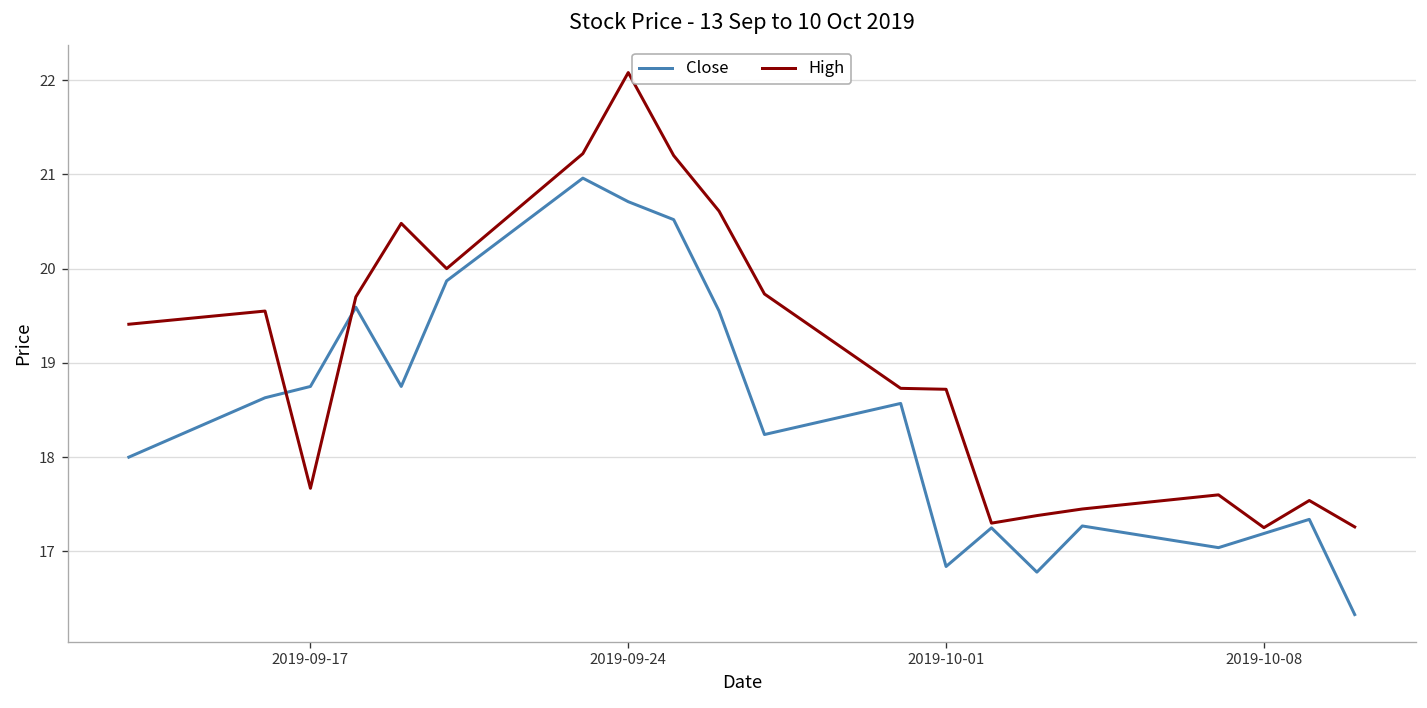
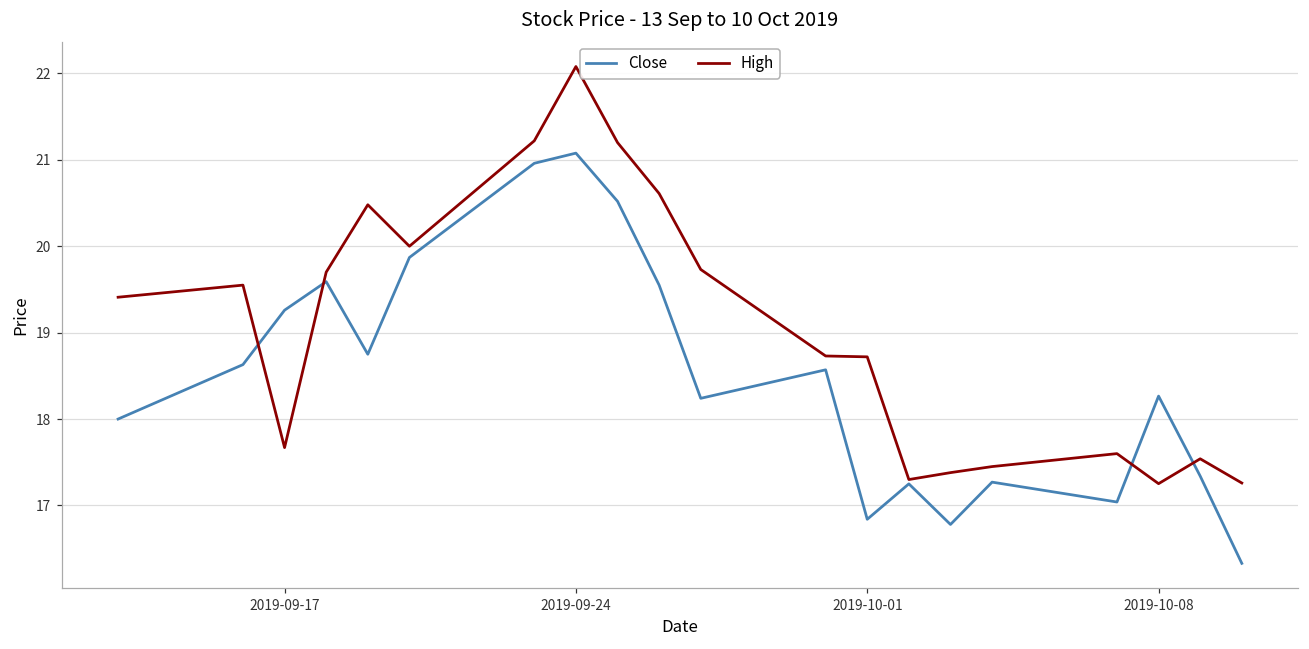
Close, 2019-09-17: 18.8 -> 19.3
Close, 2019-09-24: 20.7 -> 21.1
Close, 2019-10-08: 17.2 -> 18.3
